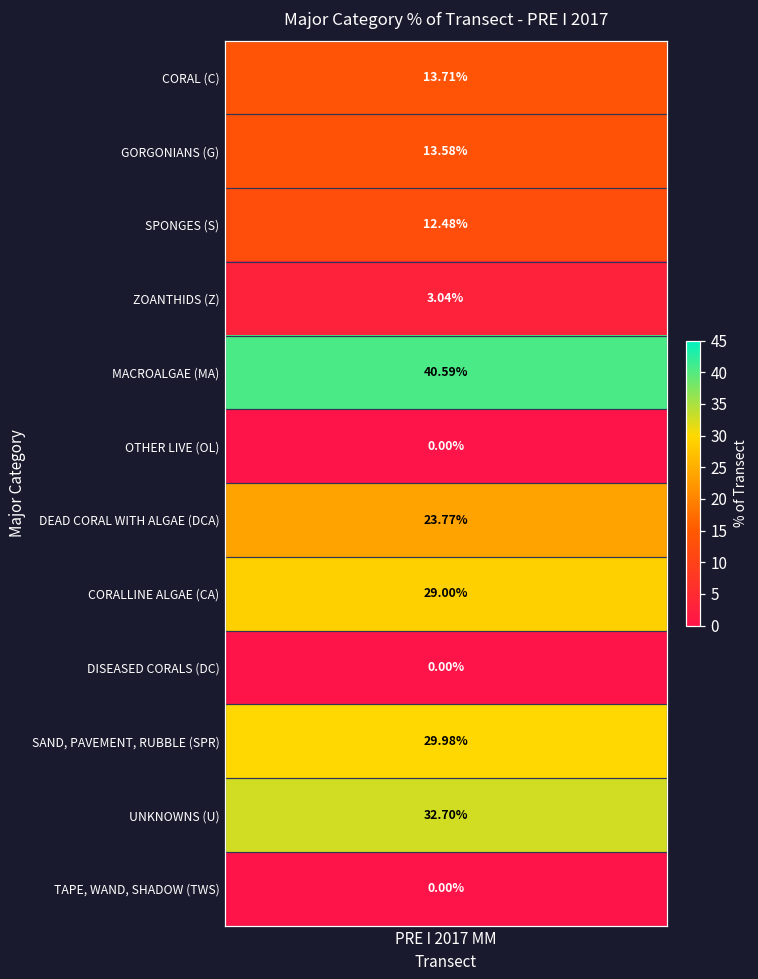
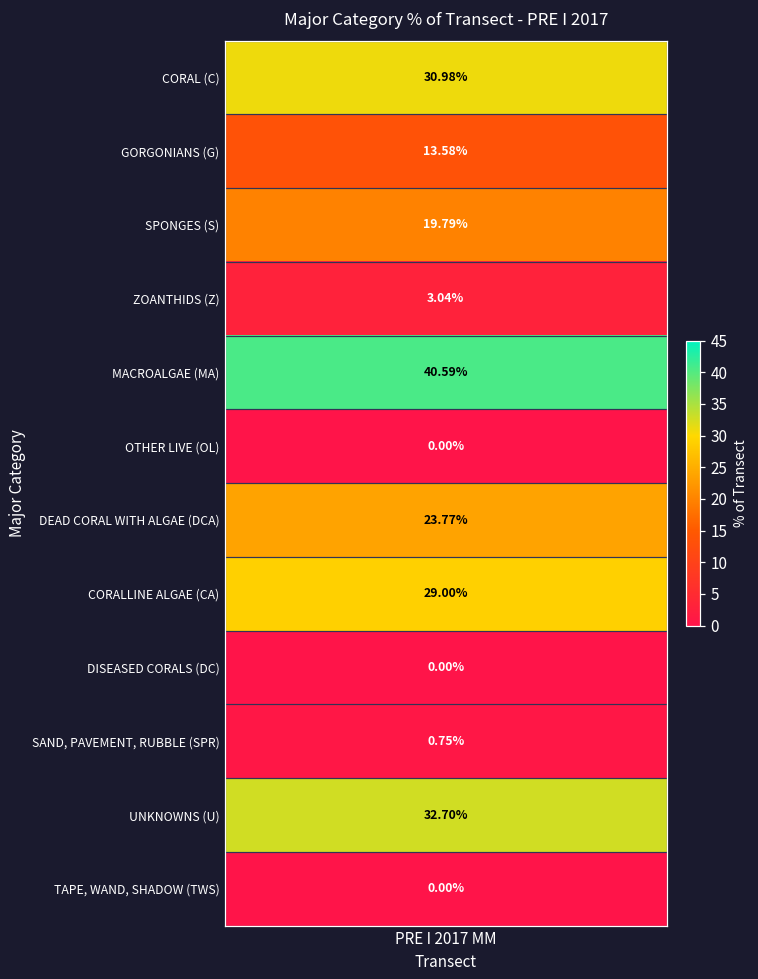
CORAL (C), PRE I 2017 MM: 13.71% -> 30.98%
SPONGES (S), PRE I 2017 MM: 12.48% -> 19.79%
SAND, PAVEMENT, RUBBLE (SPR), PRE I 2017 MM: 29.98% -> 0.75%
